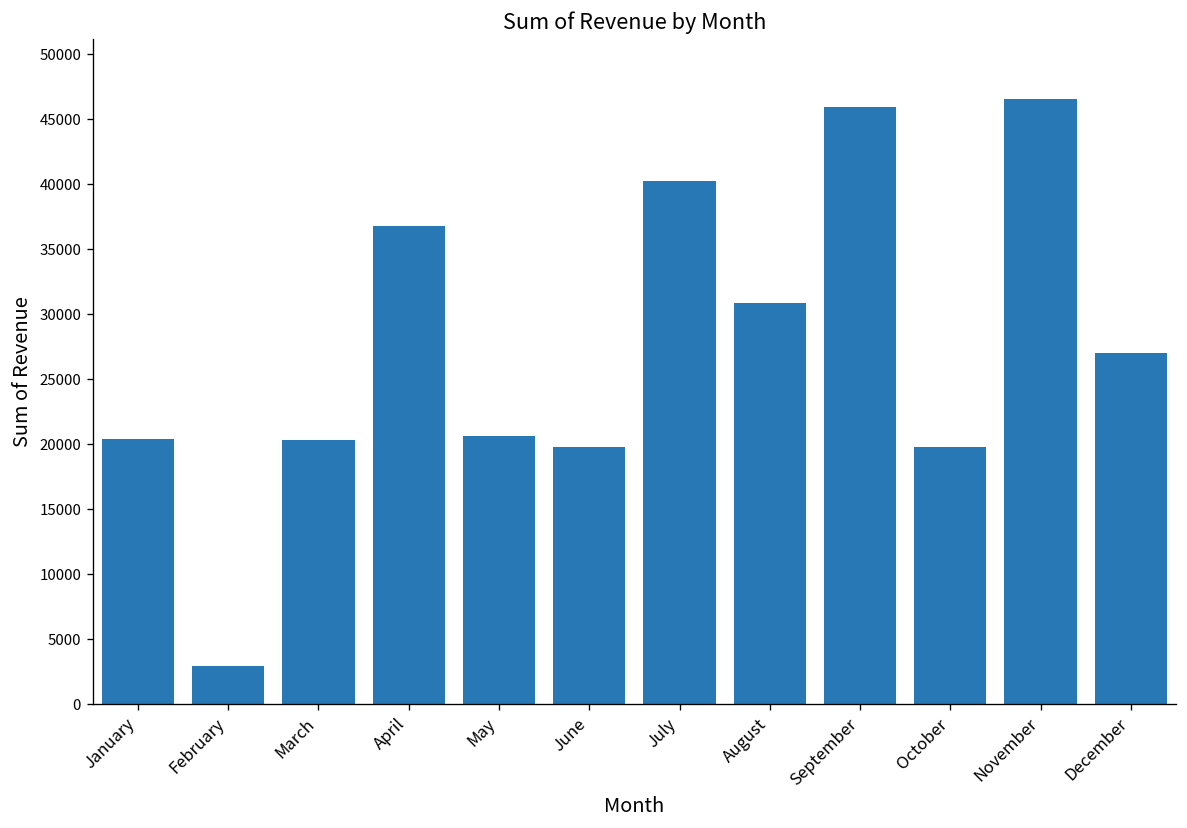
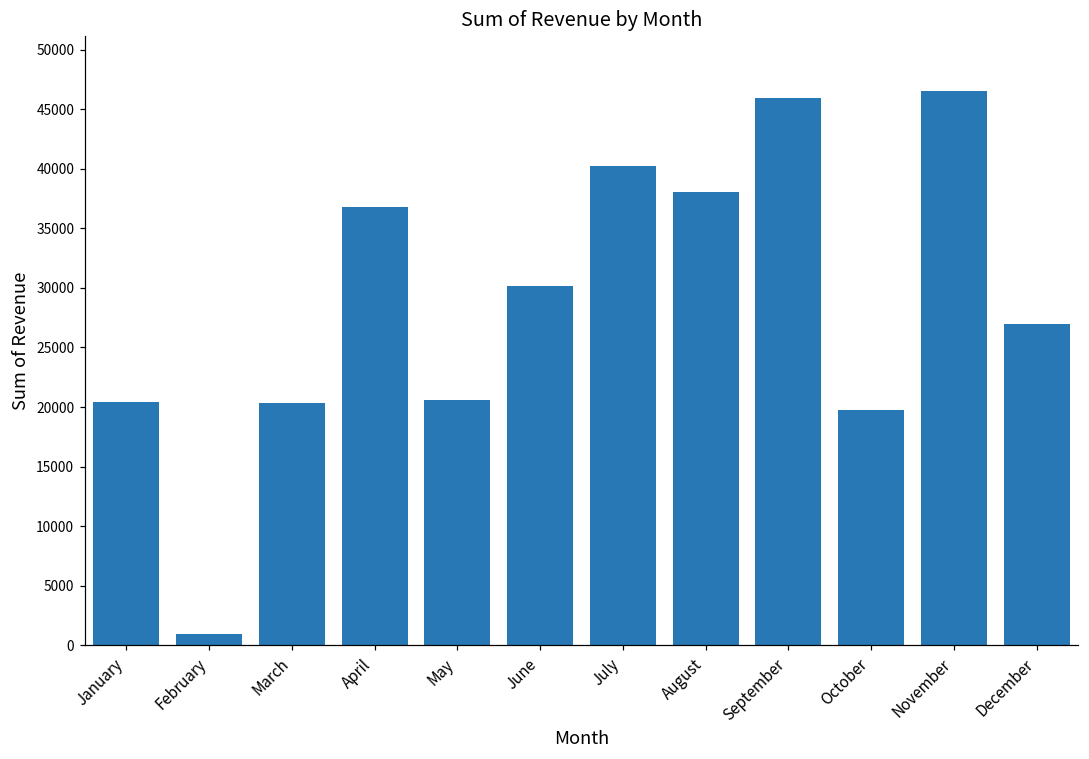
February: 2900 -> 900
June: 19800 -> 30200
August: 30900 -> 38000
